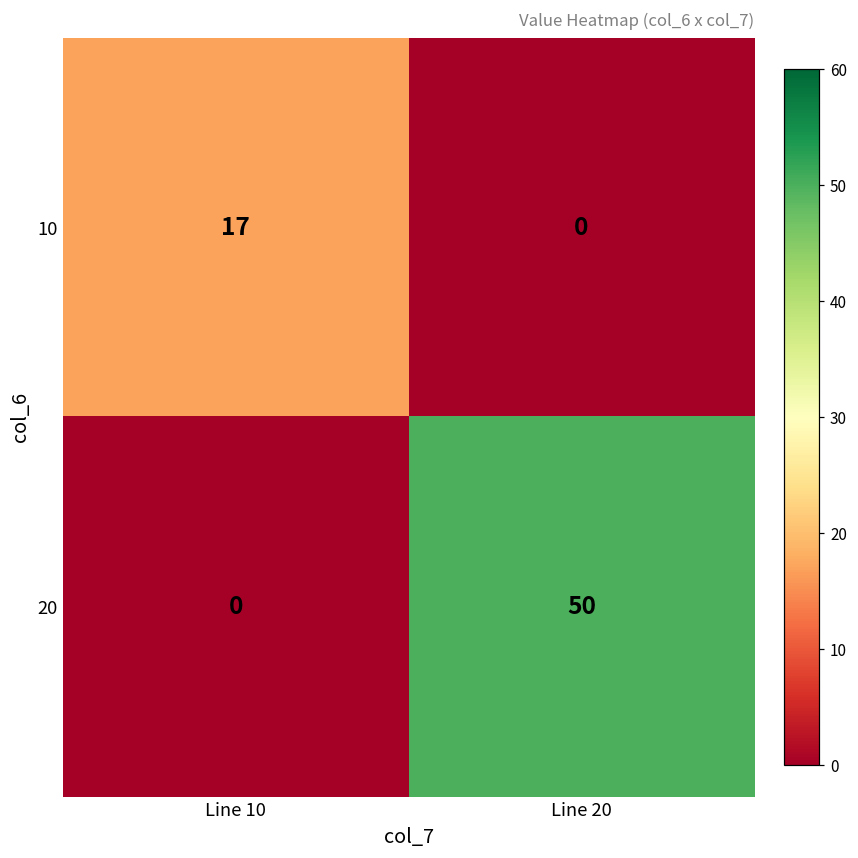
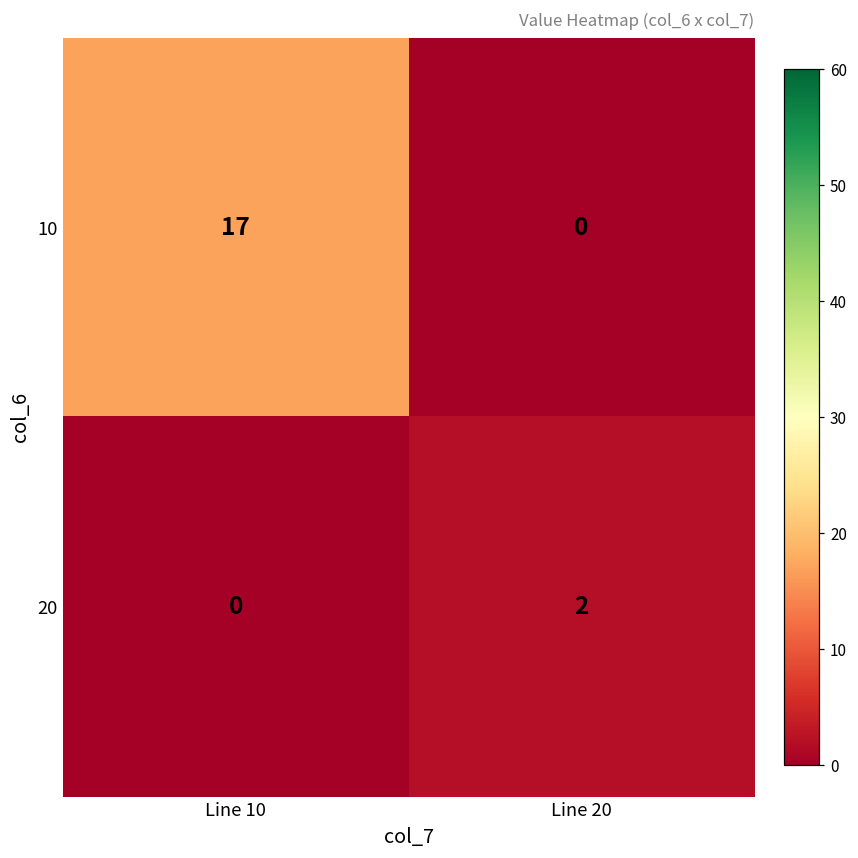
20, Line 20: 50 -> 2
